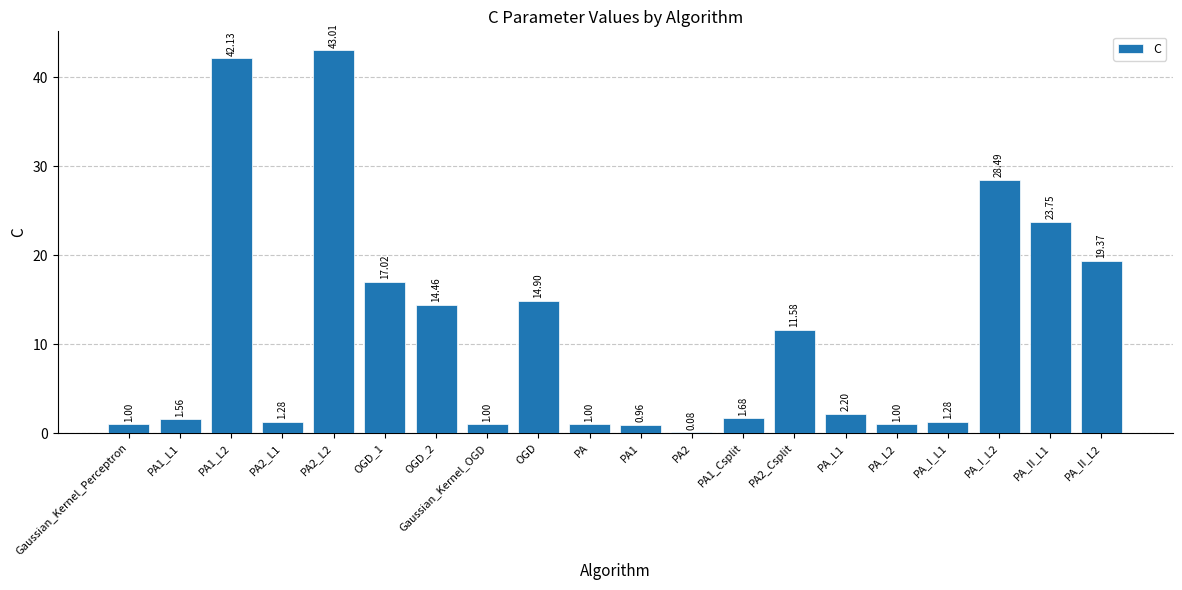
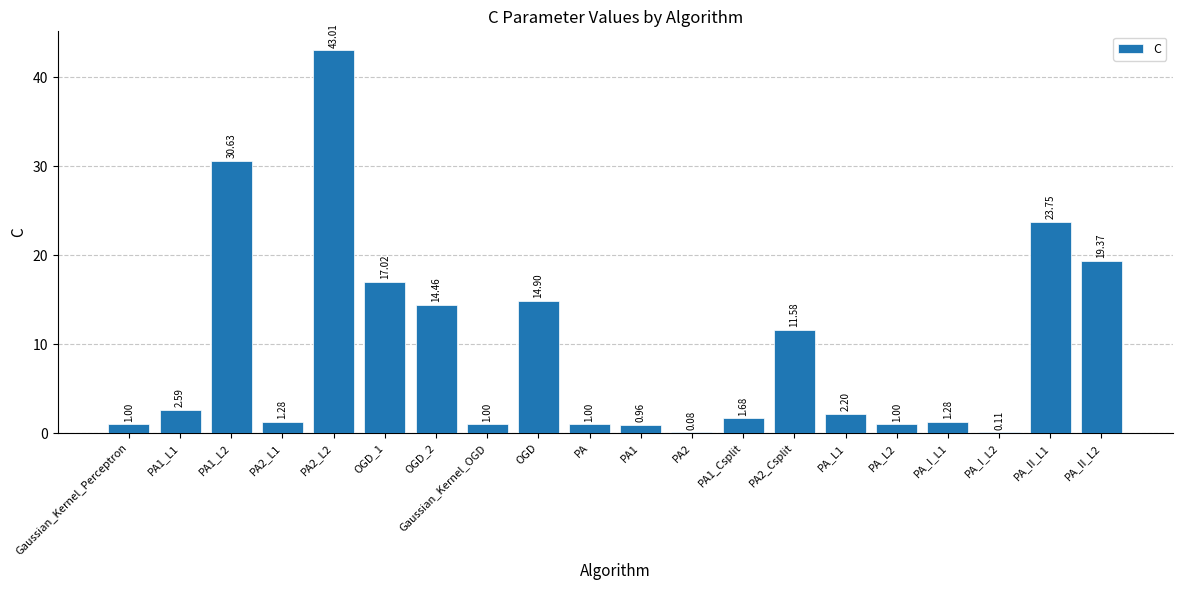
PA1_L1: 1.56 -> 2.59
PA1_L2: 42.13 -> 30.63
PA_I_L2: 28.49 -> 0.11
